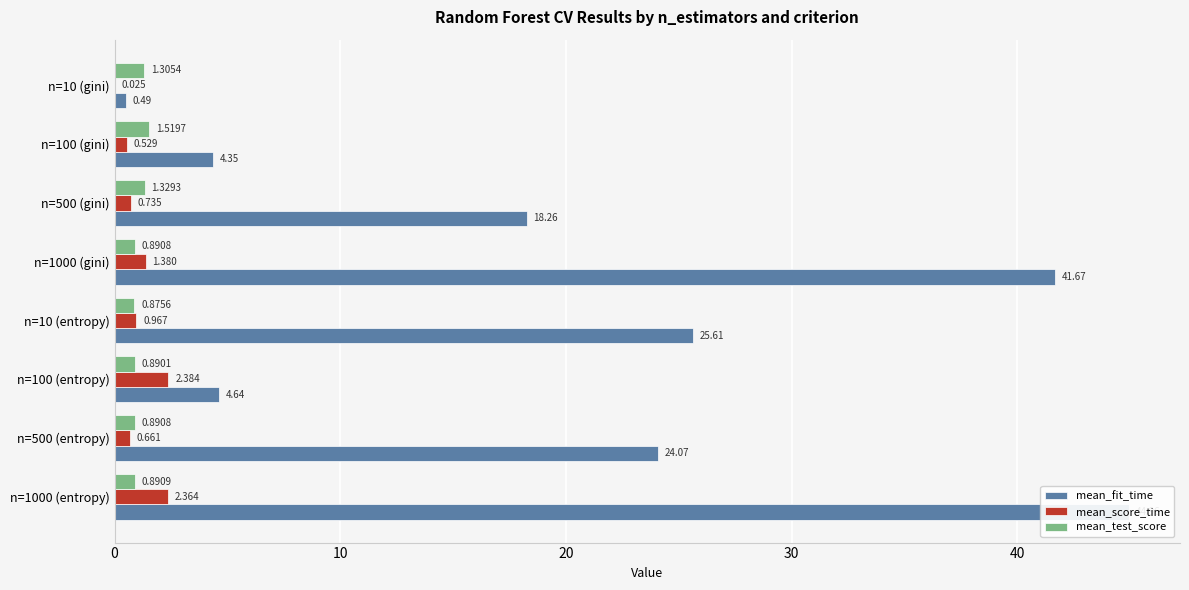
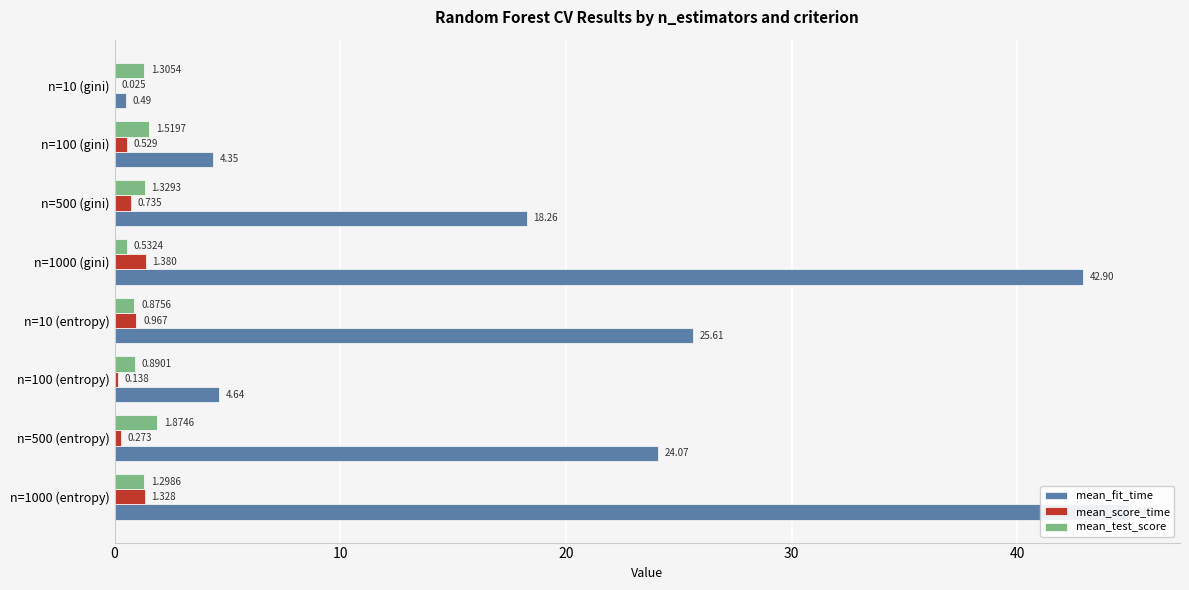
mean_test_score, n=1000 (gini): 0.8908 -> 0.5324
mean_fit_time, n=1000 (gini): 41.67 -> 42.90
mean_score_time, n=100 (entropy): 2.384 -> 0.138
mean_test_score, n=500 (entropy): 0.8908 -> 1.8746
mean_score_time, n=500 (entropy): 0.661 -> 0.273
mean_test_score, n=1000 (entropy): 0.8909 -> 1.2986
mean_score_time, n=1000 (entropy): 2.364 -> 1.328
